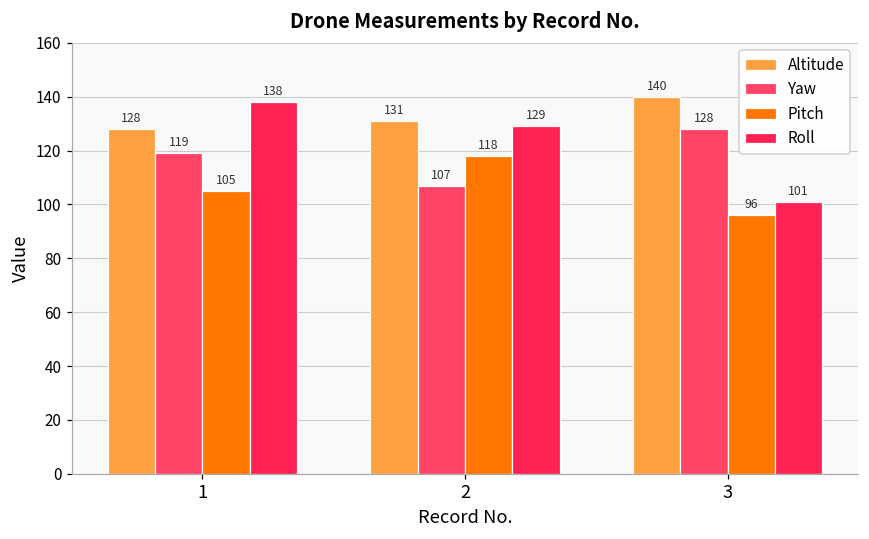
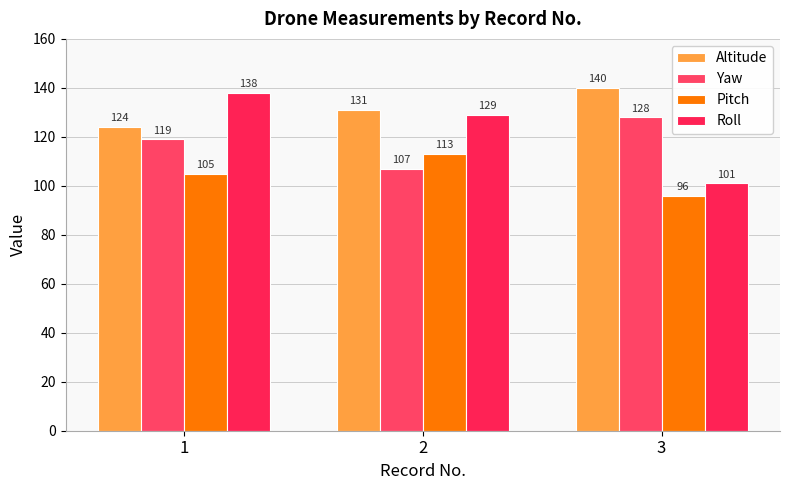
Altitude, 1: 128 -> 124
Pitch, 2: 118 -> 113
